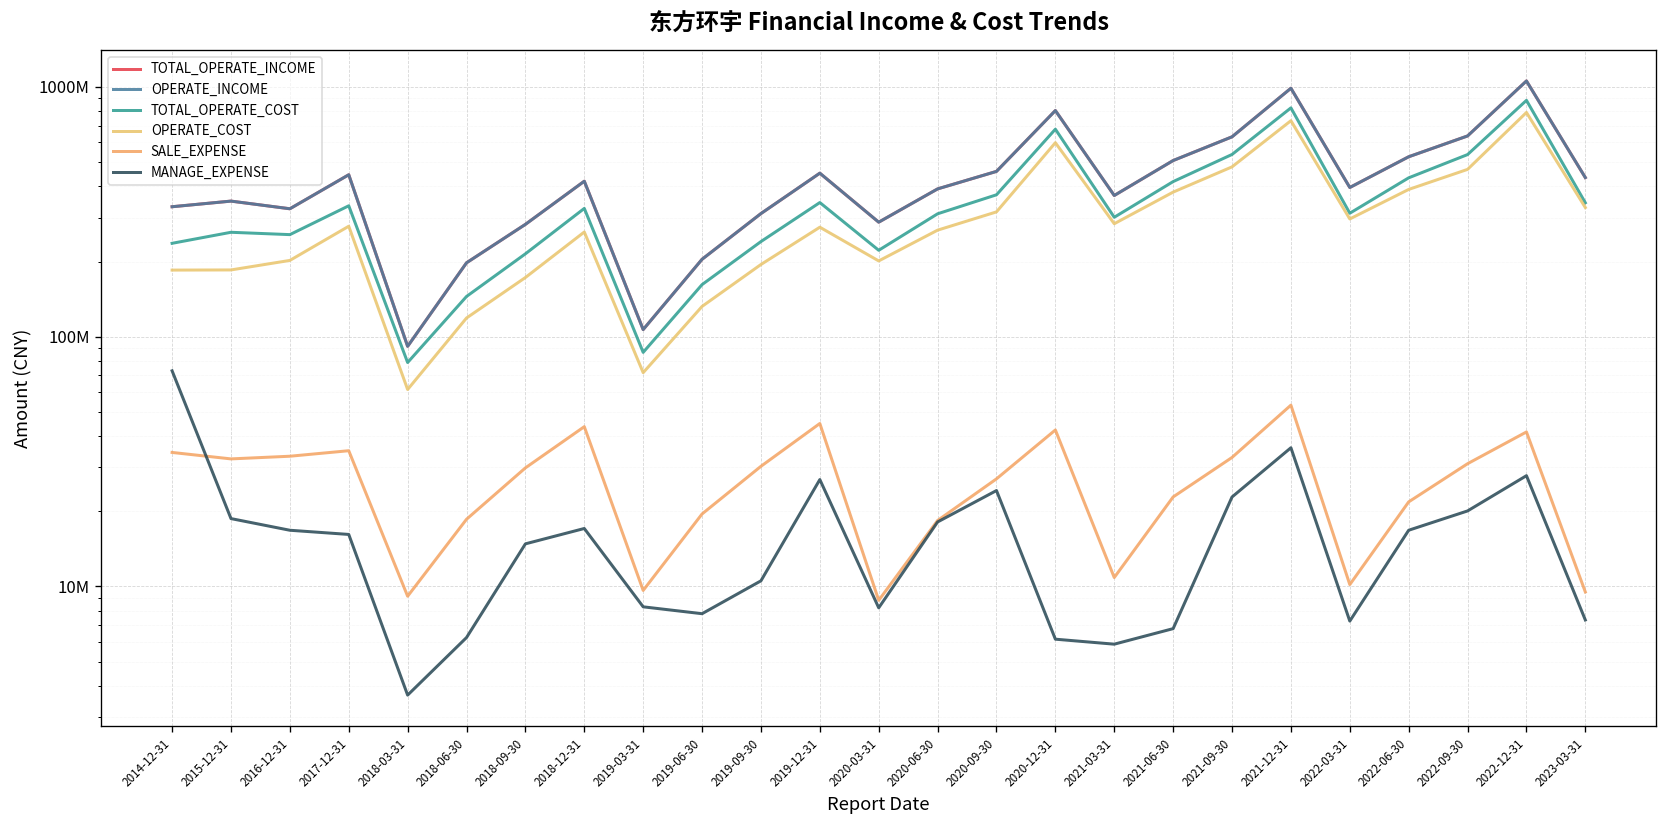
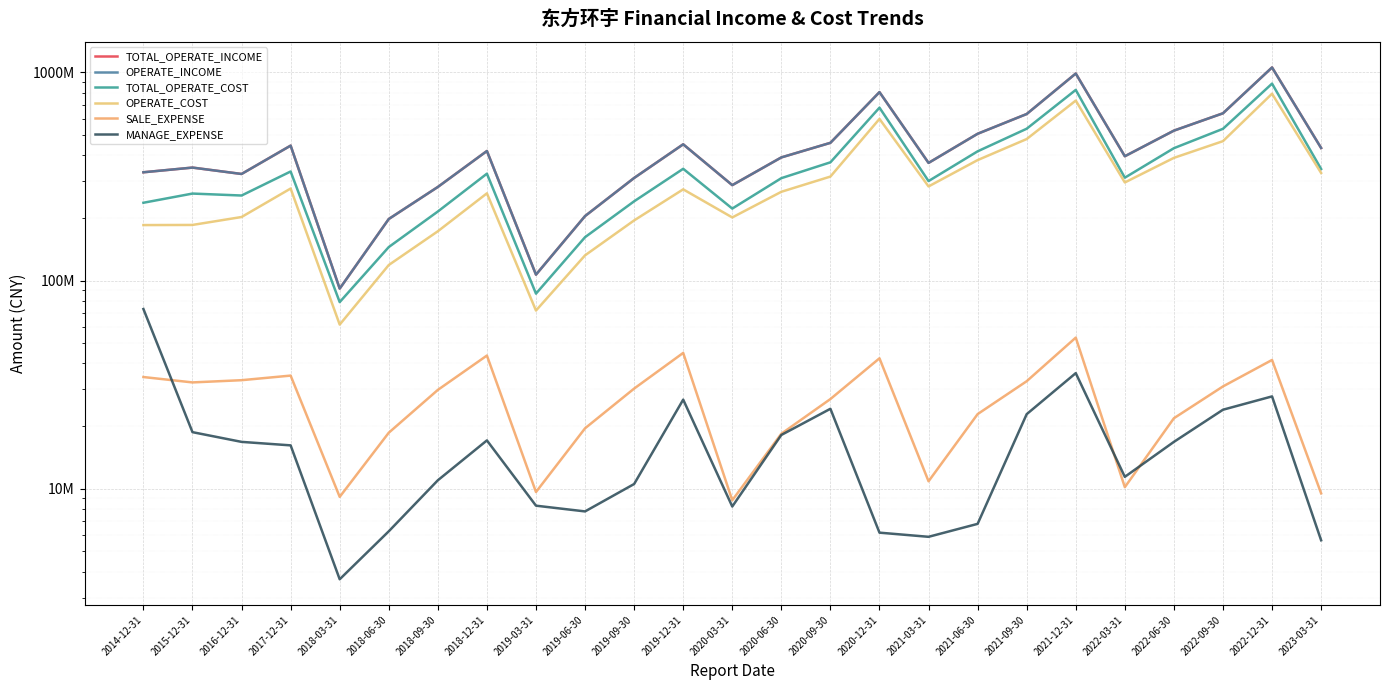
MANAGE_EXPENSE, 2018-09-30: 15000000 -> 11000000
MANAGE_EXPENSE, 2022-03-31: 7300000 -> 11000000
MANAGE_EXPENSE, 2022-09-30: 20000000 -> 24000000
MANAGE_EXPENSE, 2023-03-31: 7300000 -> 5700000
